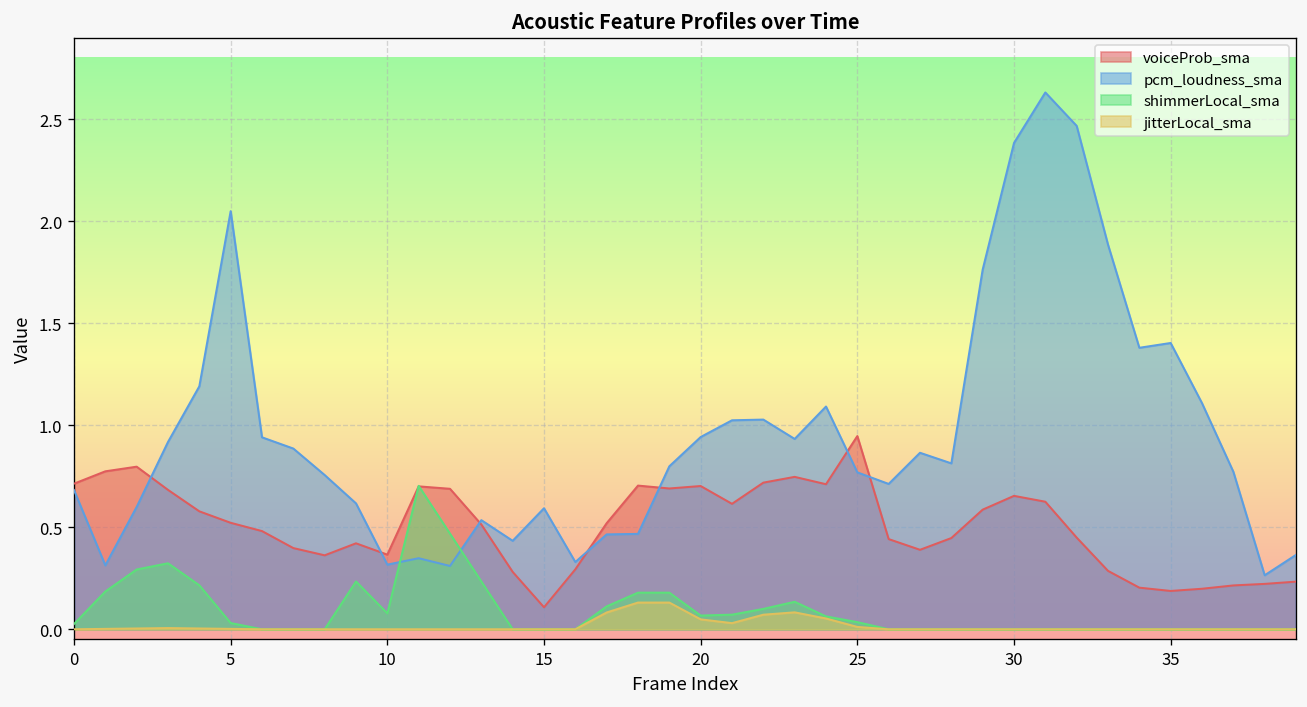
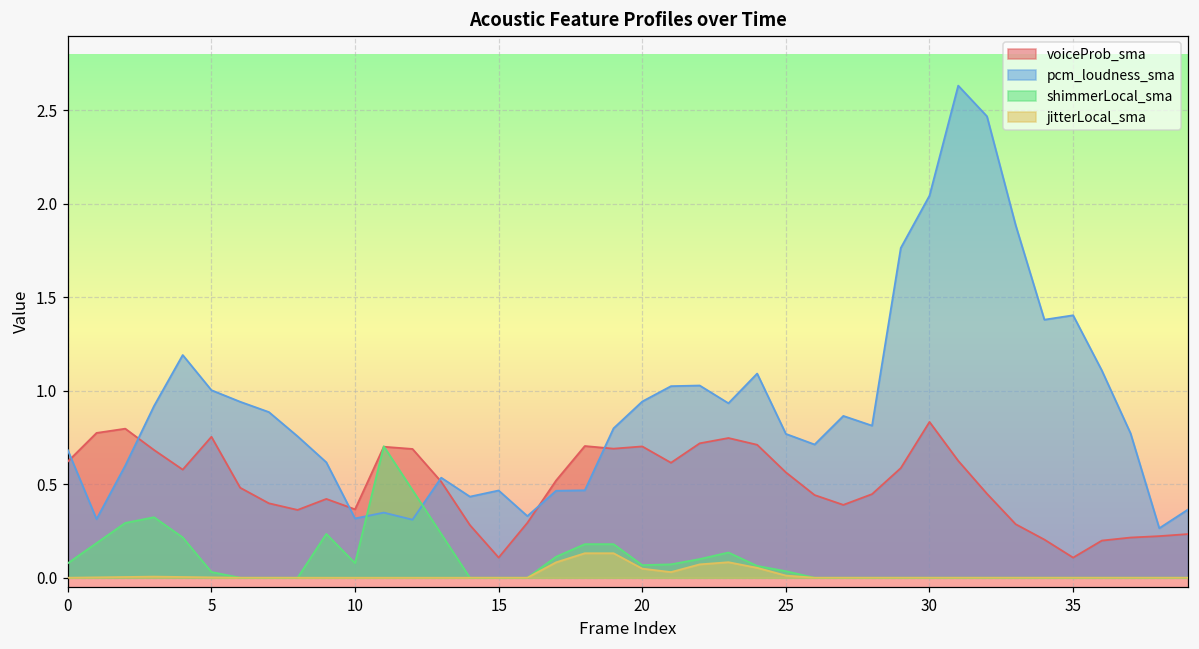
voiceProb_sma, 0: 0.71 -> 0.62
shimmerLocal_sma, 0: 0.03 -> 0.08
voiceProb_sma, 5: 0.52 -> 0.75
pcm_loudness_sma, 5: 2.05 -> 1.00
pcm_loudness_sma, 15: 0.59 -> 0.47
voiceProb_sma, 25: 0.95 -> 0.56
voiceProb_sma, 30: 0.65 -> 0.83
pcm_loudness_sma, 30: 2.38 -> 2.04
voiceProb_sma, 35: 0.19 -> 0.11
